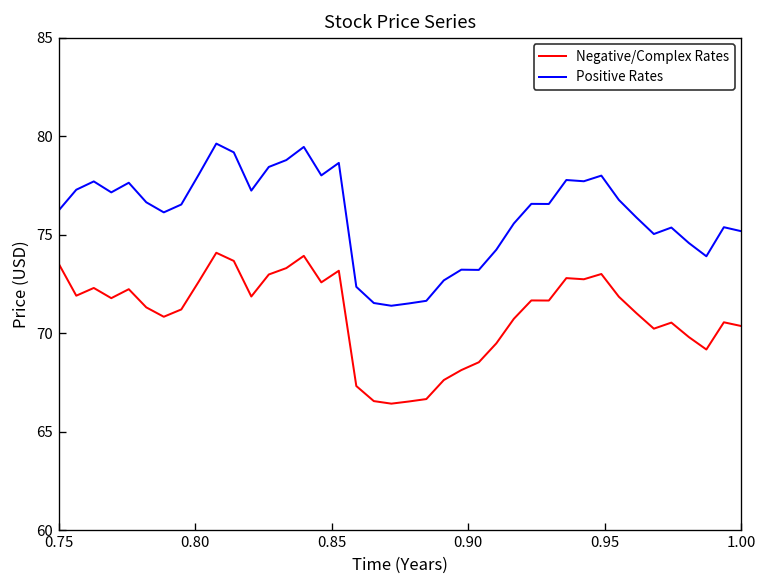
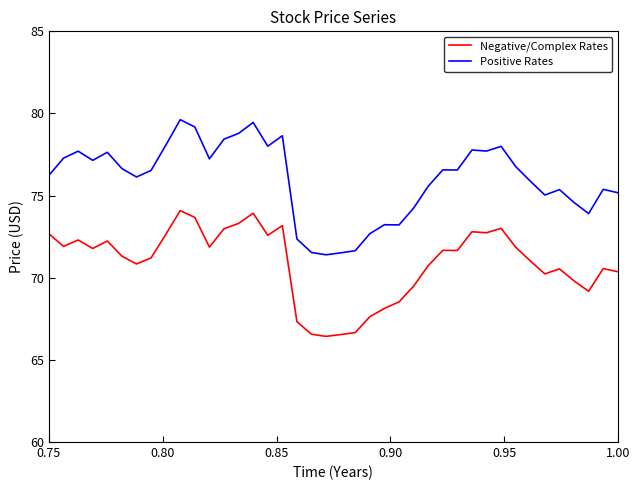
Negative/Complex Rates, 0.75: 73.5 -> 72.7
